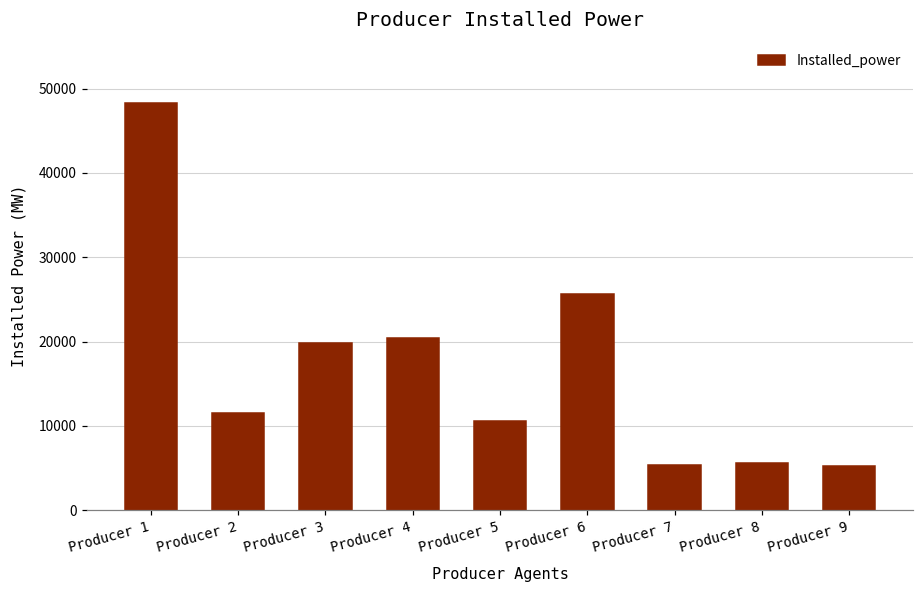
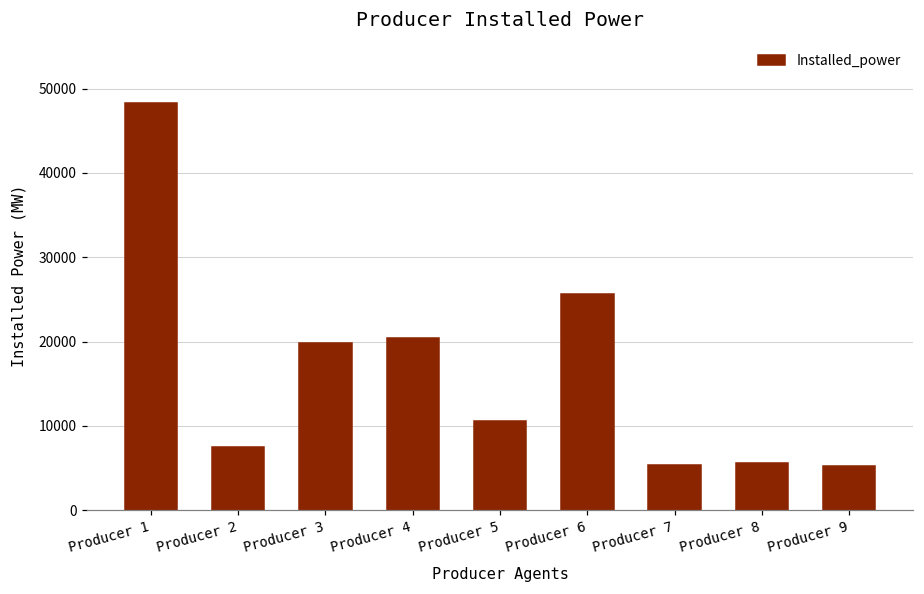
Producer 2: 12000 -> 8000
